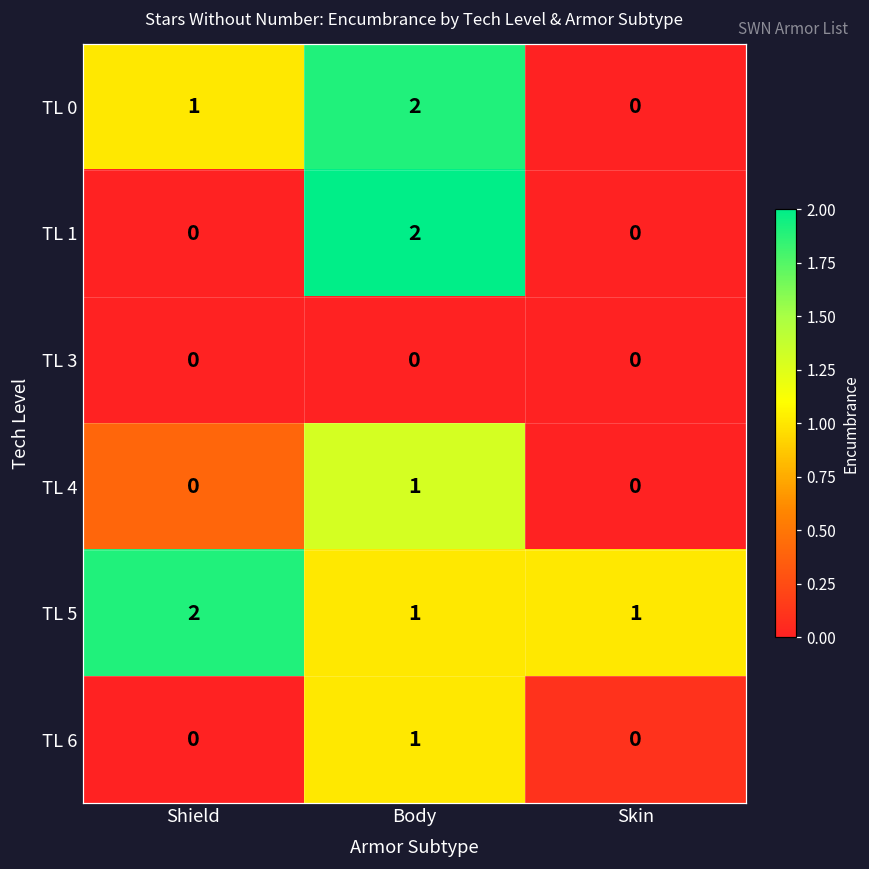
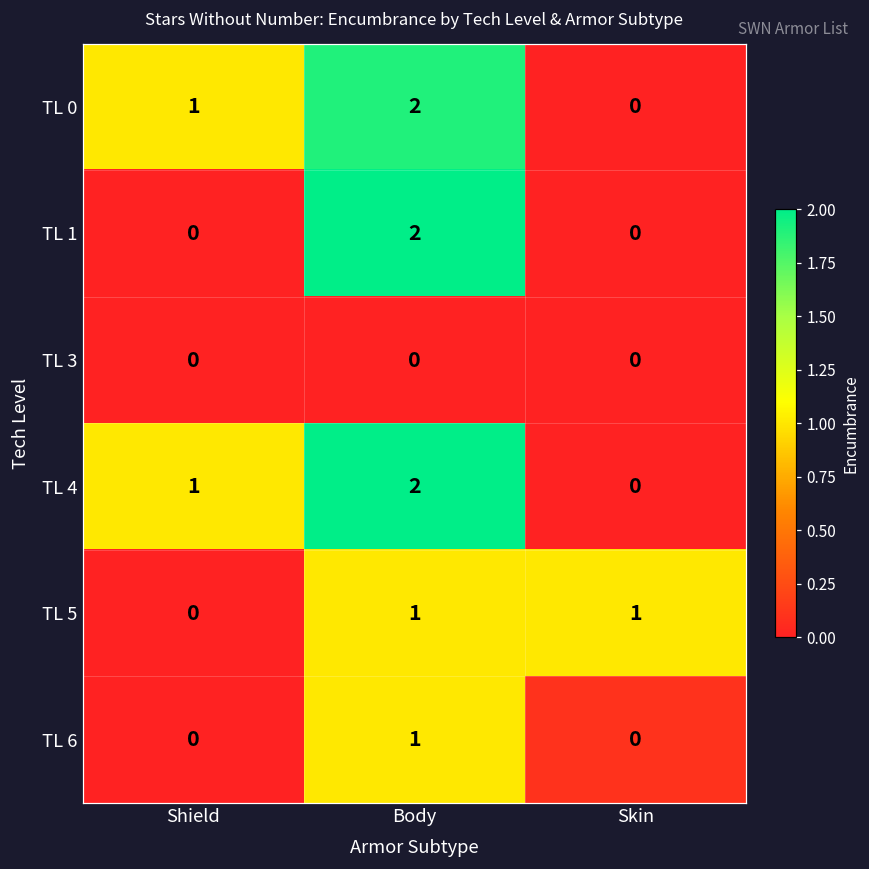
TL 4, Shield: 0 -> 1
TL 4, Body: 1 -> 2
TL 5, Shield: 2 -> 0
